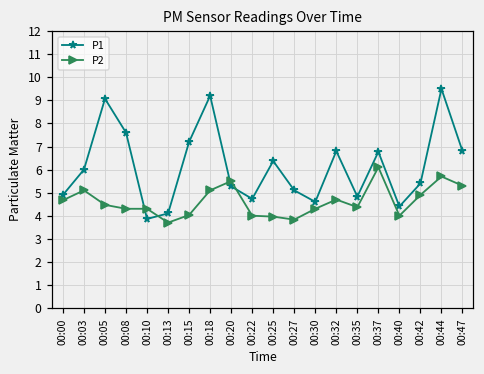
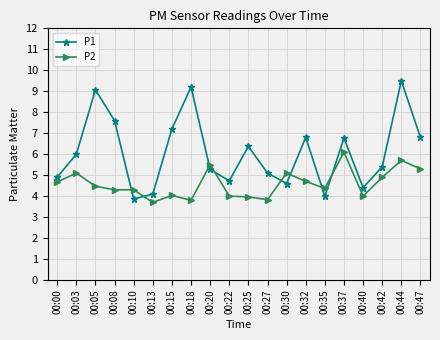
P2, 00:18: 5.1 -> 3.8
P2, 00:30: 4.3 -> 5.1
P1, 00:35: 4.8 -> 4.0
